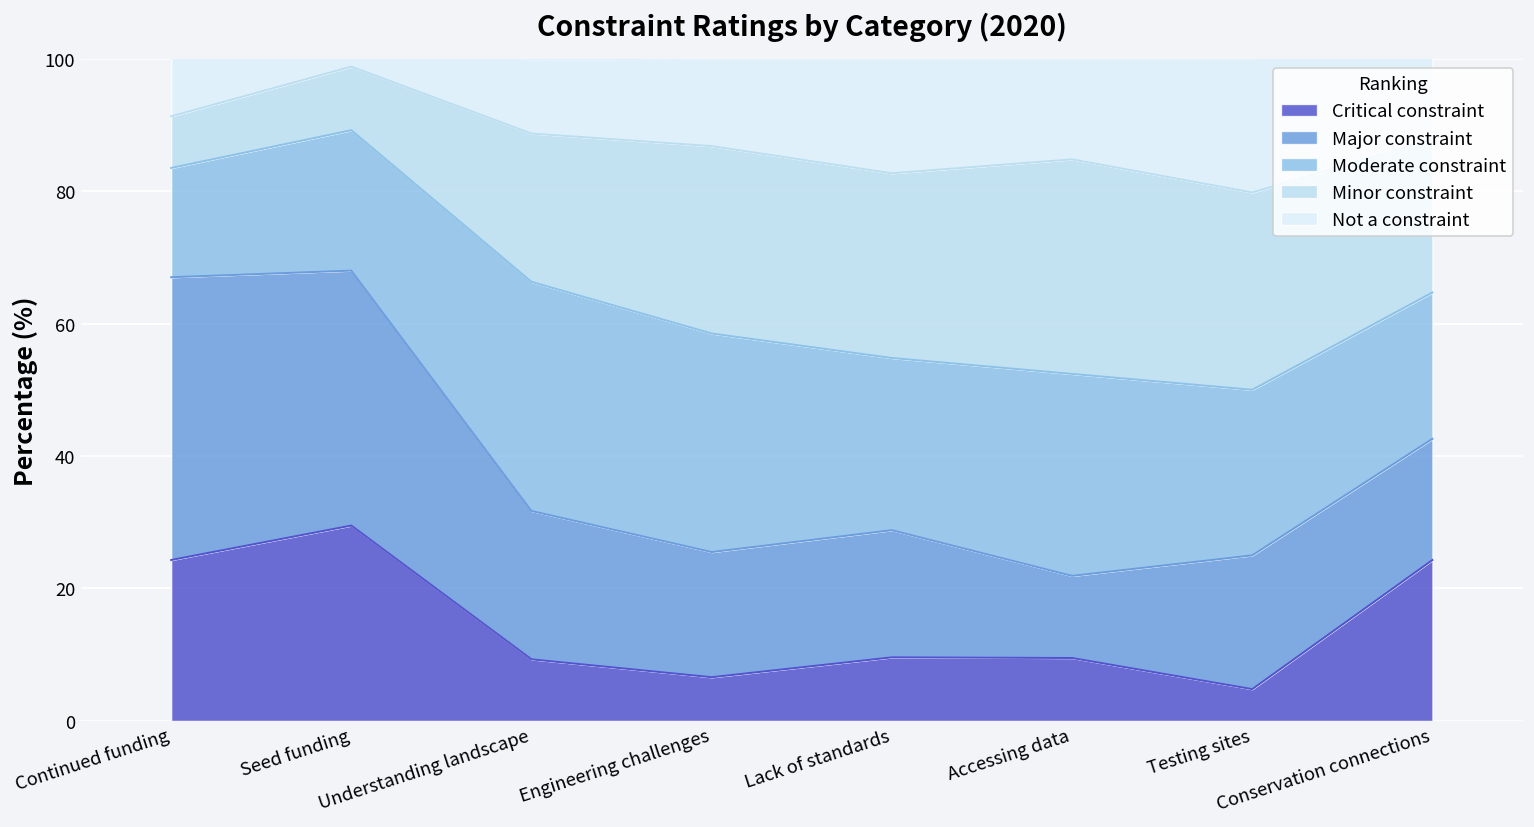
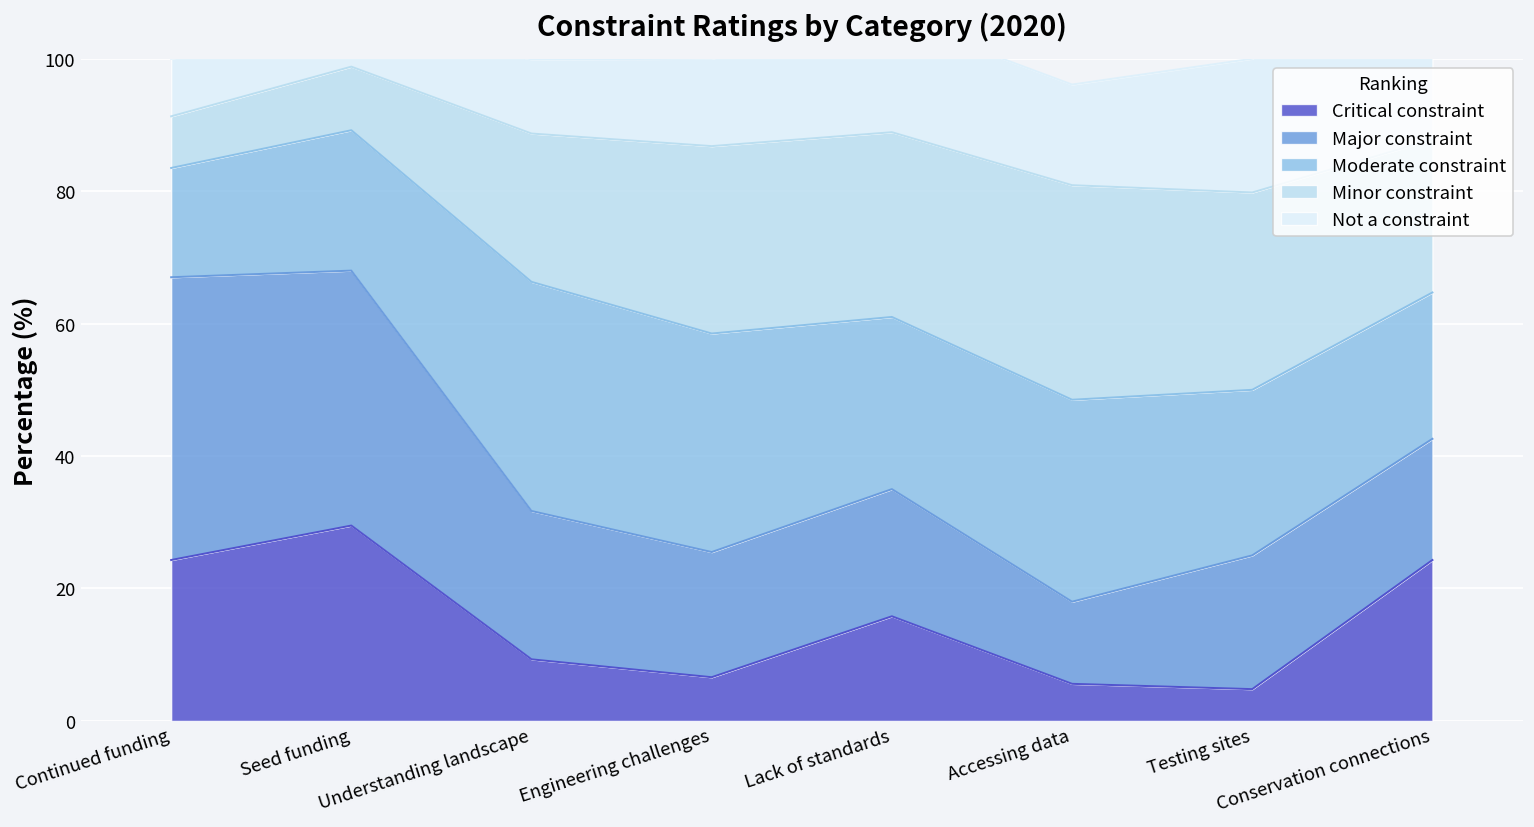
Critical constraint, Lack of standards: 10 -> 16
Critical constraint, Accessing data: 10 -> 6
